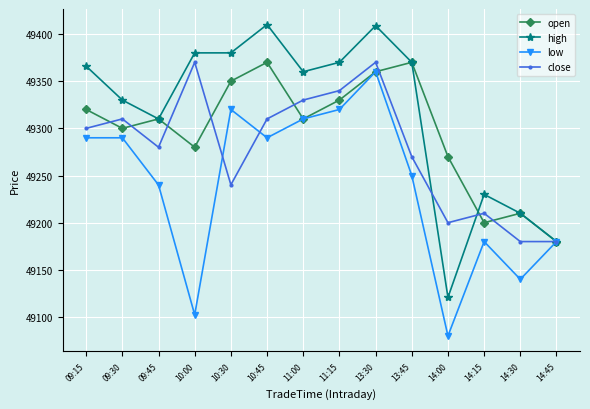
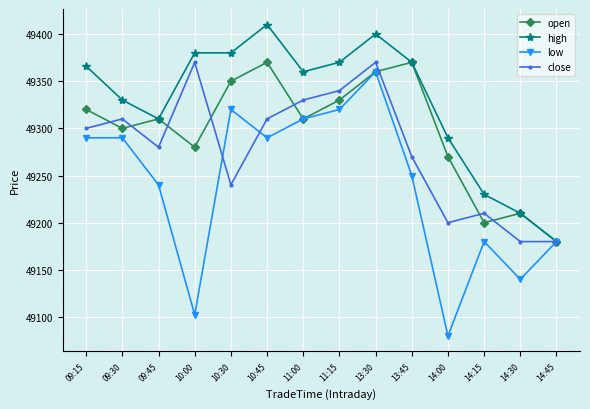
high, 13:30: 49410 -> 49400
high, 14:00: 49120 -> 49290
